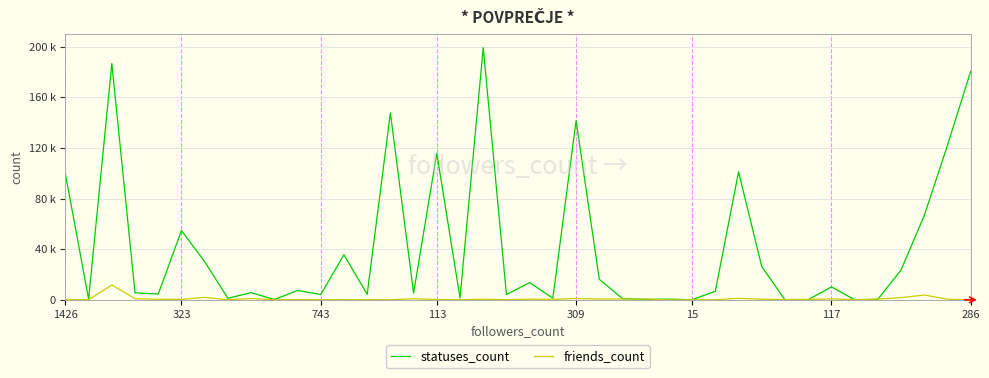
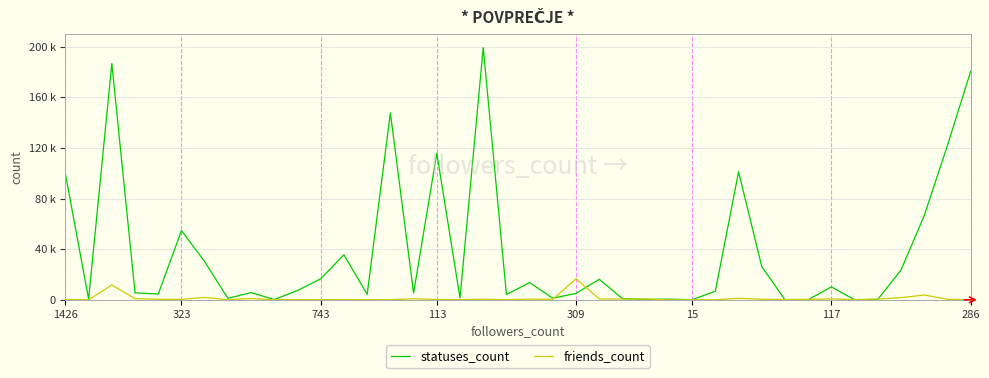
statuses_count, 743: 4000 -> 17000
statuses_count, 309: 141000 -> 5000
friends_count, 309: 1000 -> 17000
